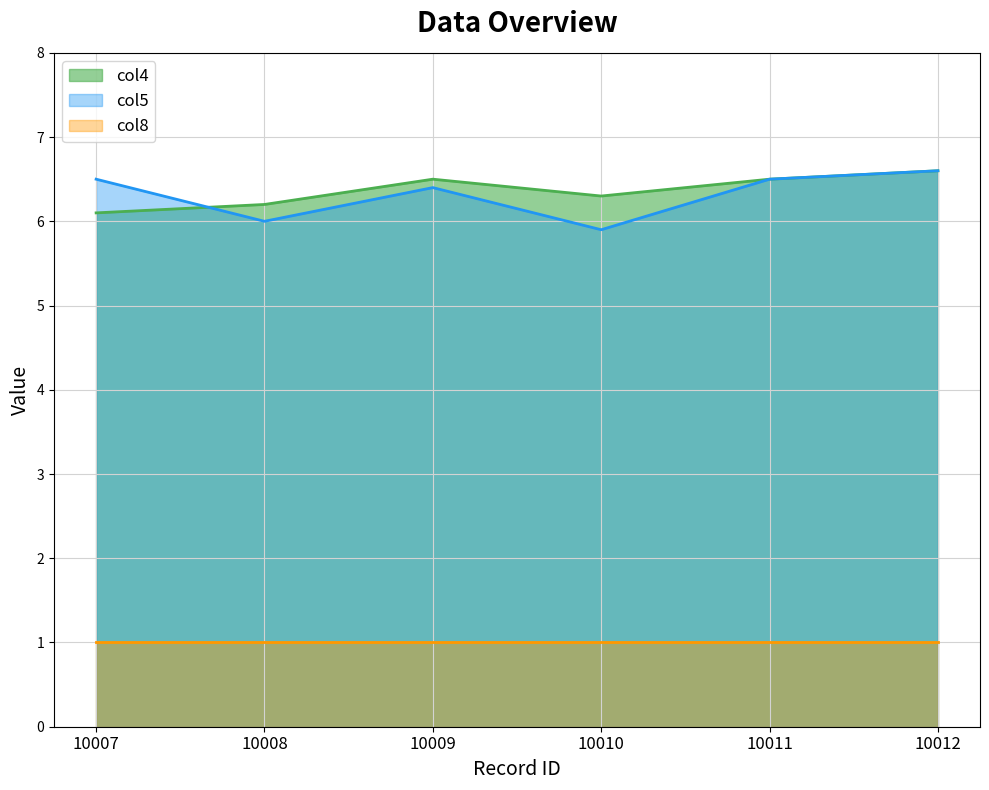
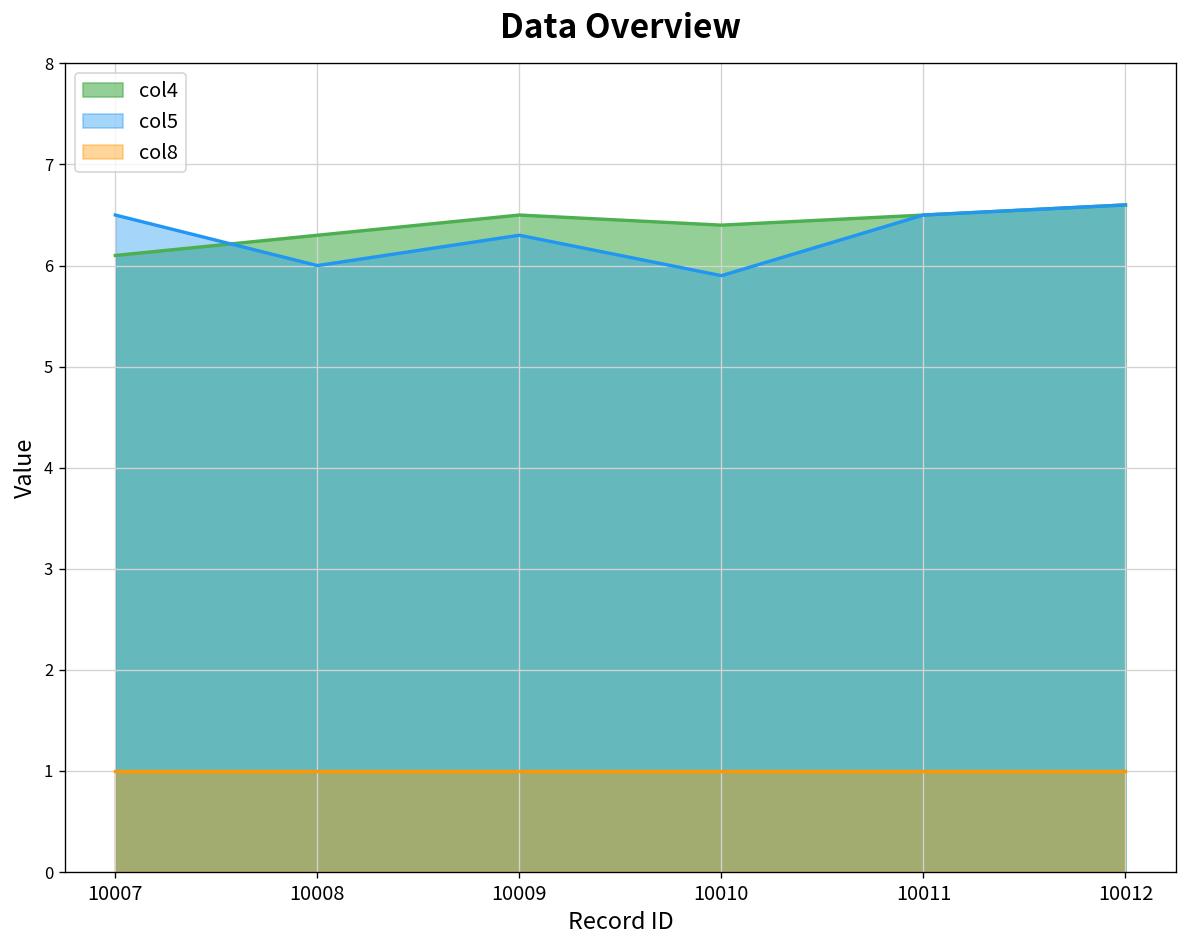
col4, 10008: 6.2 -> 6.3
col5, 10009: 6.4 -> 6.3
col4, 10010: 6.3 -> 6.4
